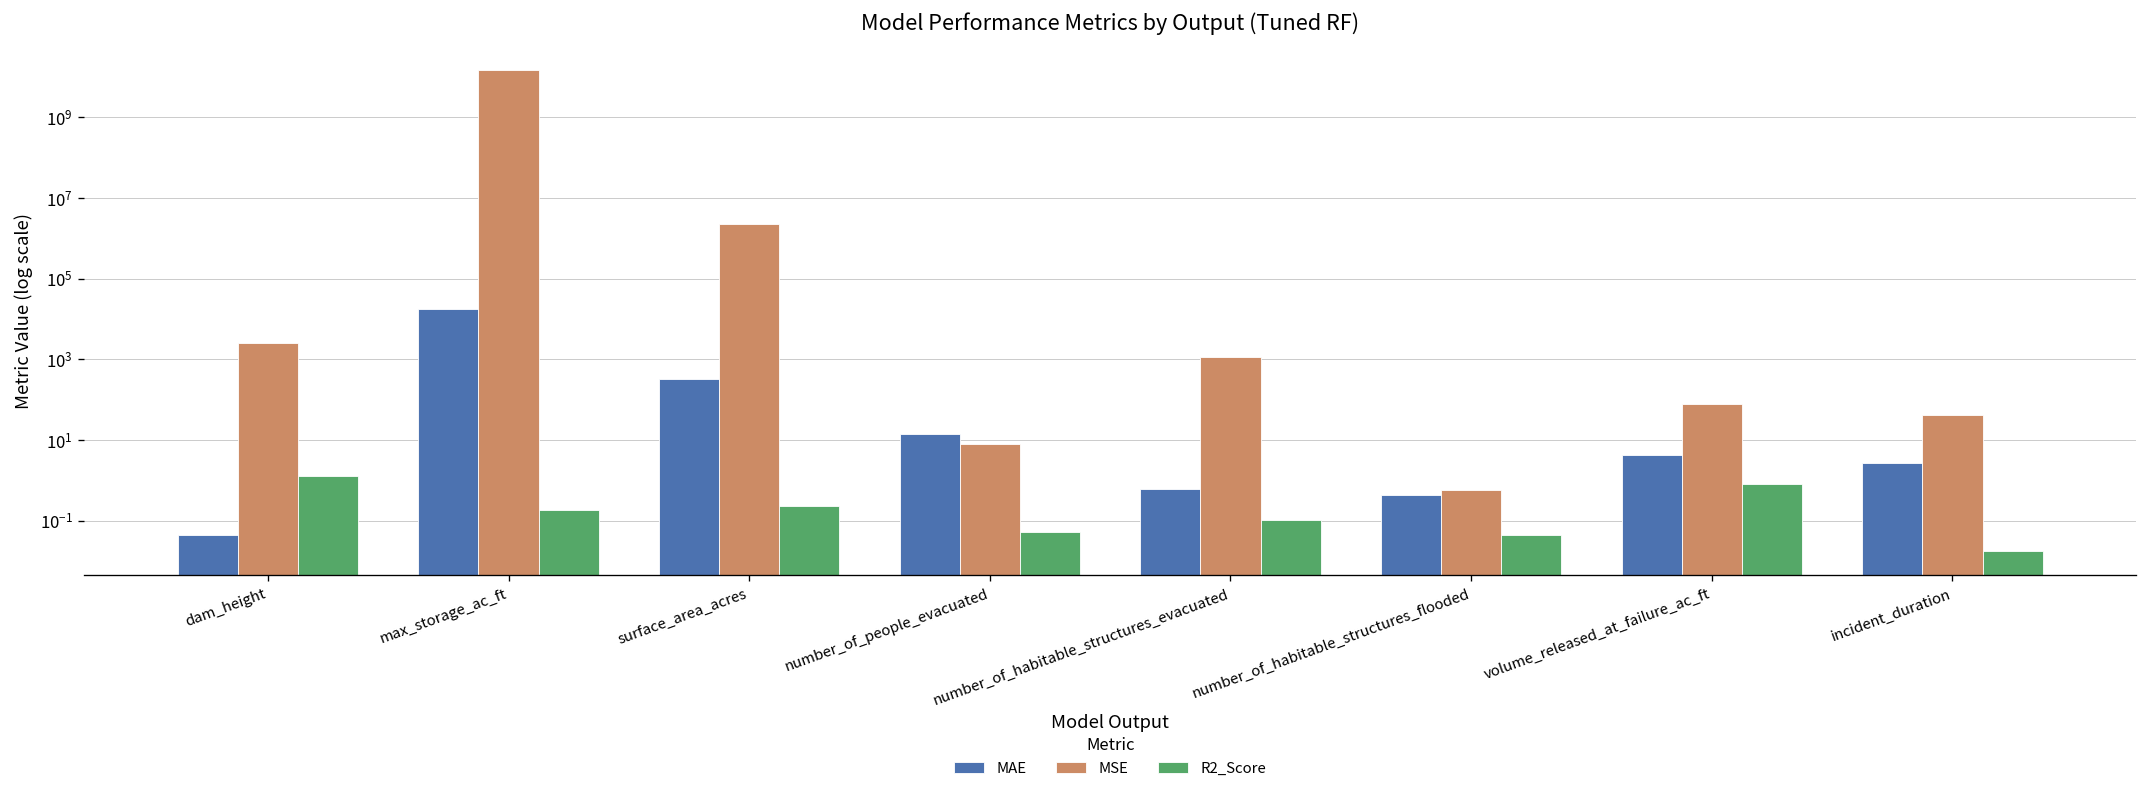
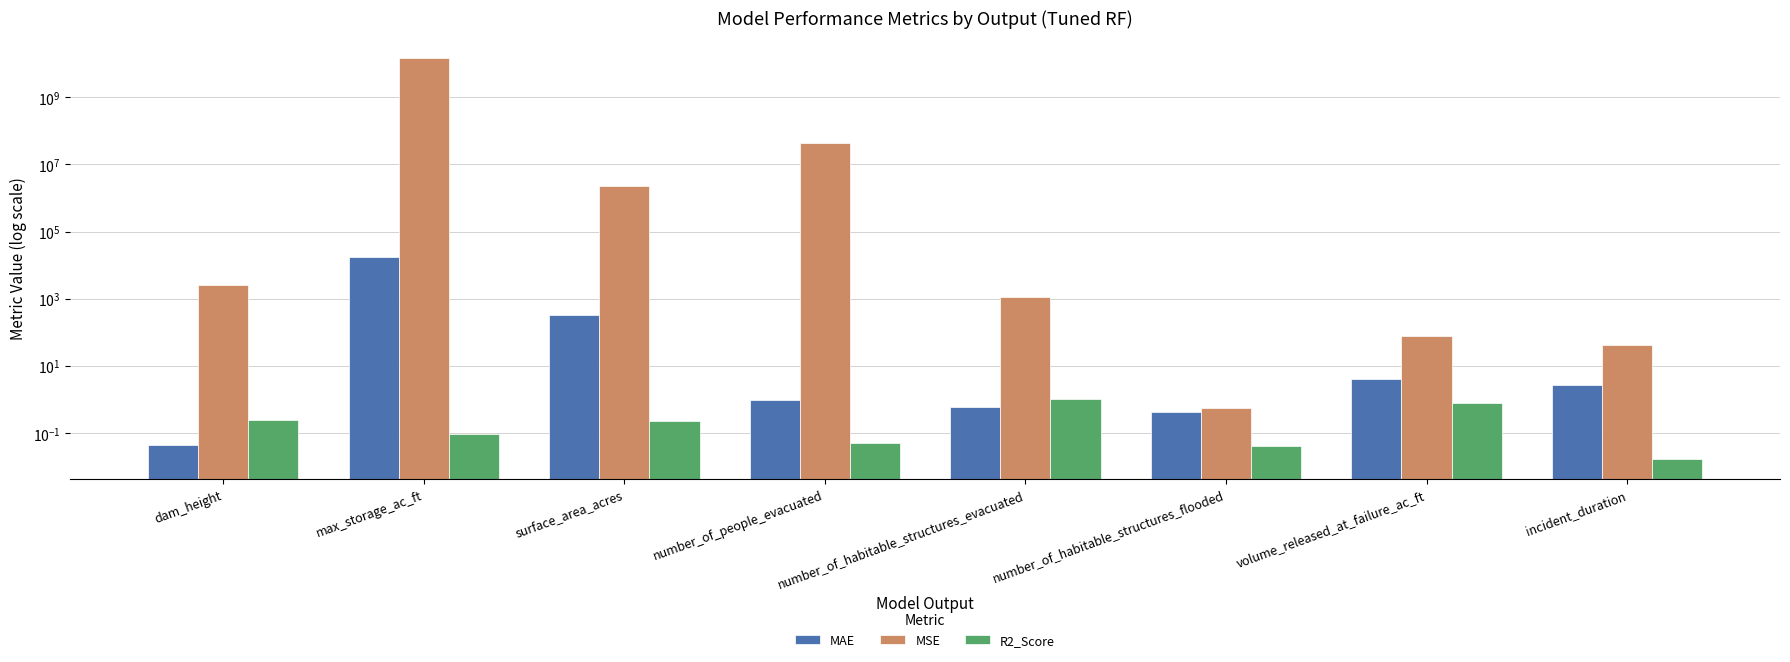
R2_Score, dam_height: 1.3 -> 0.2
R2_Score, max_storage_ac_ft: 0.2 -> 0.09
MAE, number_of_people_evacuated: 14 -> 1.0
MSE, number_of_people_evacuated: 8 -> 40000000
R2_Score, number_of_habitable_structures_evacuated: 0.10 -> 1.0
